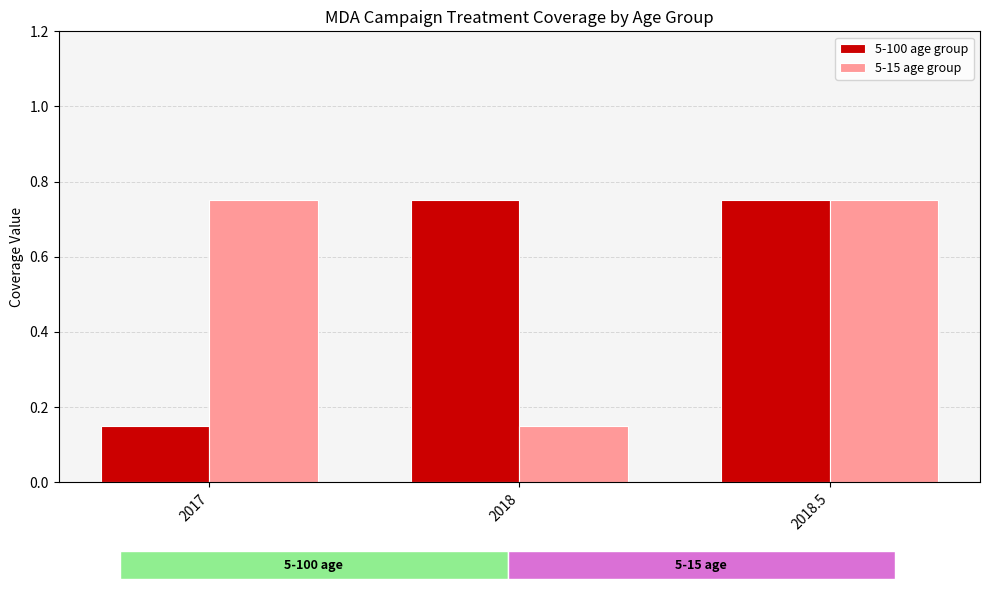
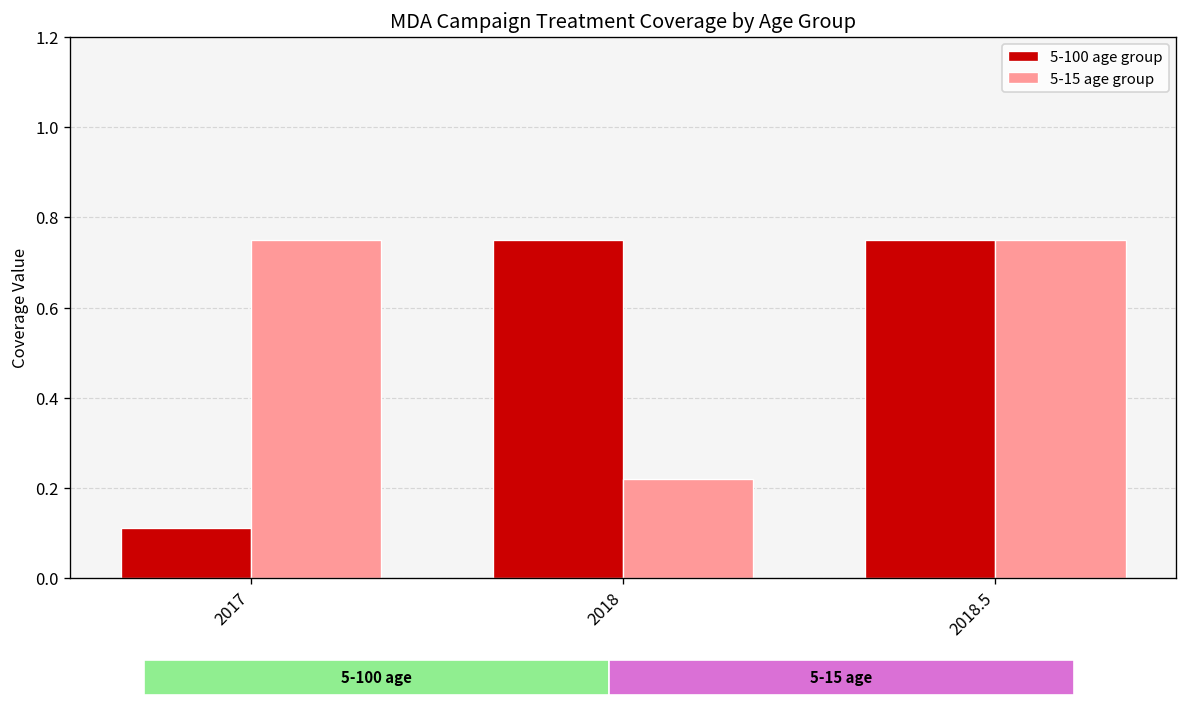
MDA Campaign Treatment Coverage by Age Group, 5-100 age group, 2017: 0.15 -> 0.11
MDA Campaign Treatment Coverage by Age Group, 5-15 age group, 2018: 0.15 -> 0.22
